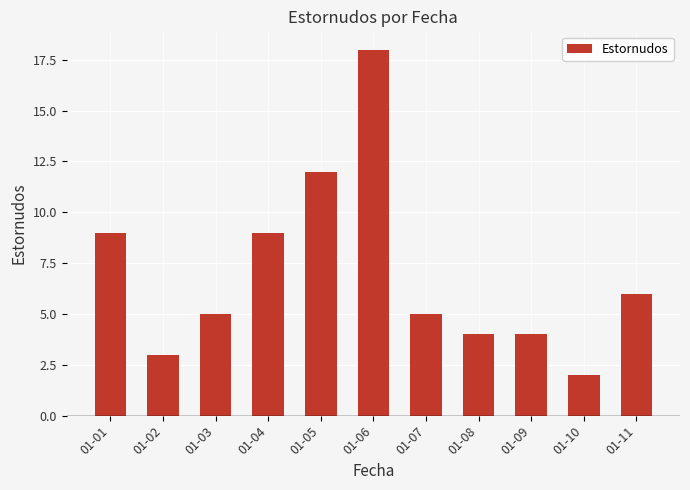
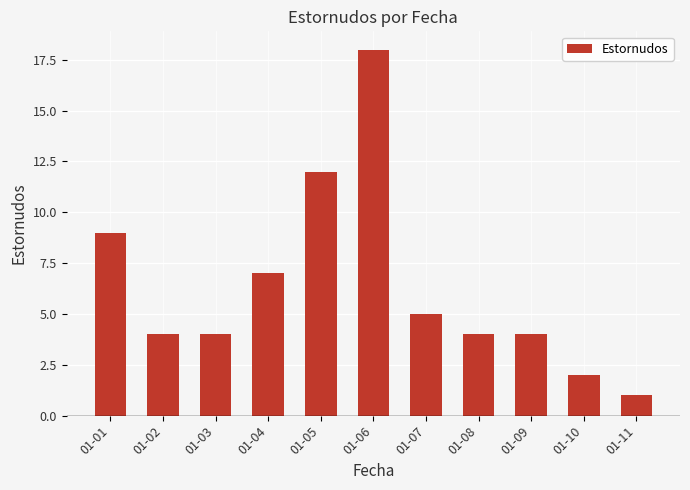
01-02: 3 -> 4
01-03: 5 -> 4
01-04: 9 -> 7
01-11: 6 -> 1
